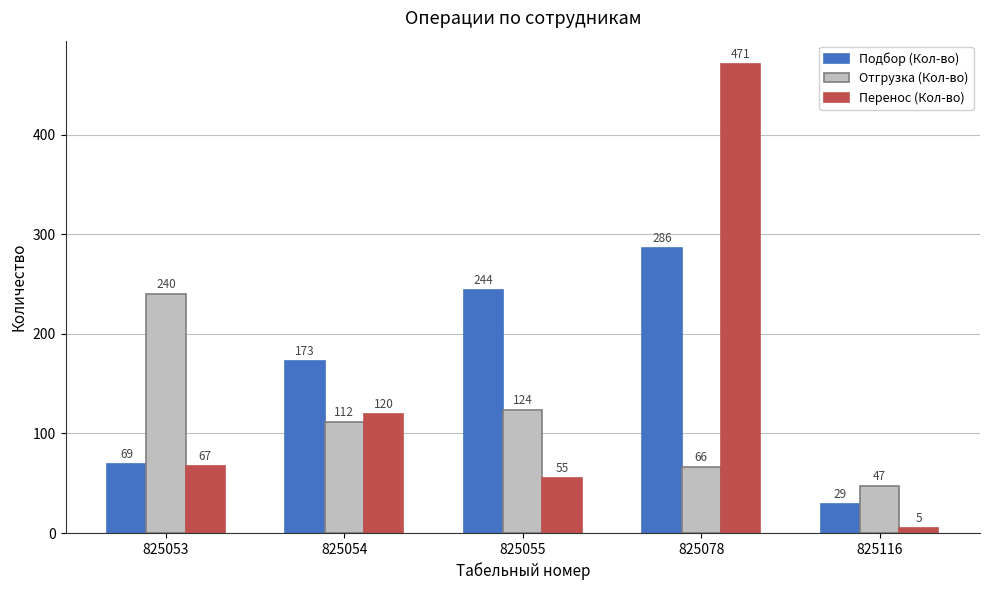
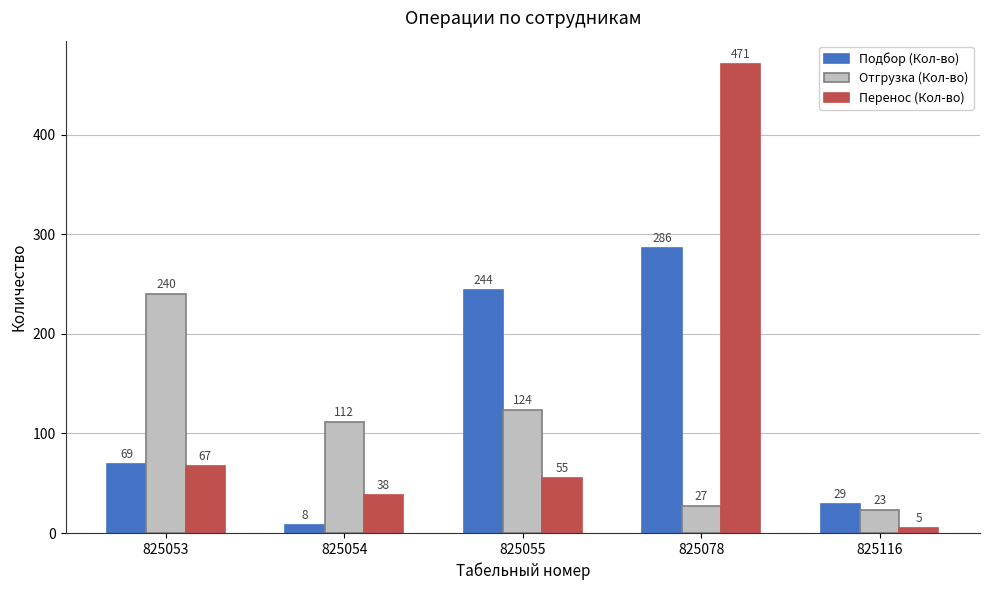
Подбор (Кол-во), 825054: 173 -> 8
Перенос (Кол-во), 825054: 120 -> 38
Отгрузка (Кол-во), 825078: 66 -> 27
Отгрузка (Кол-во), 825116: 47 -> 23
